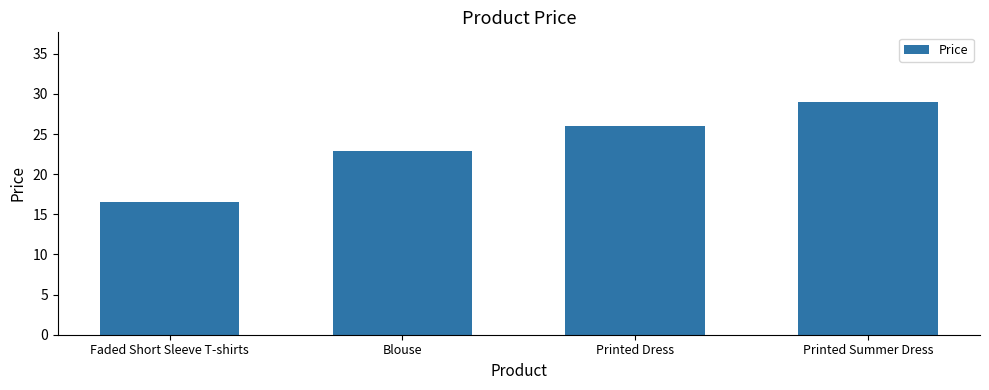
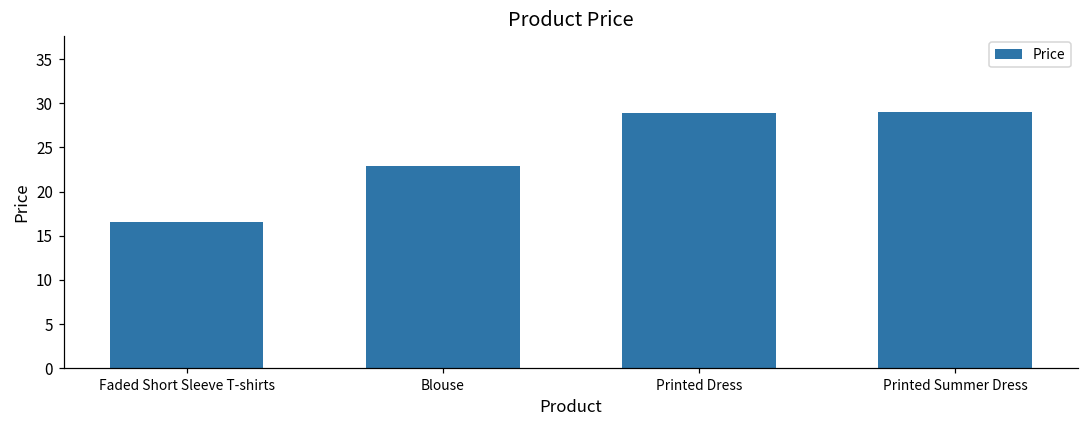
Printed Dress: 26 -> 29
